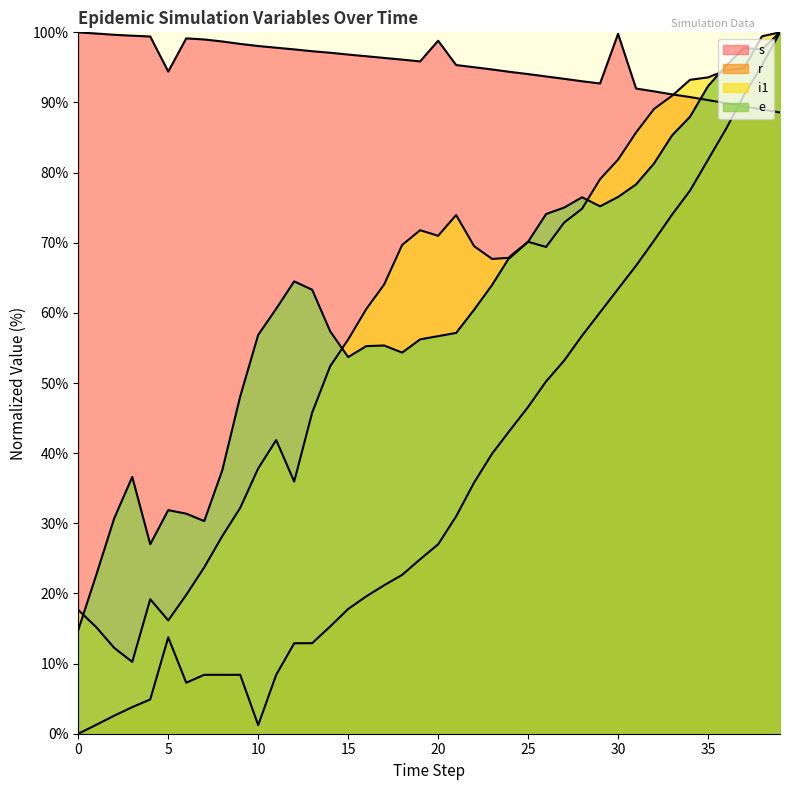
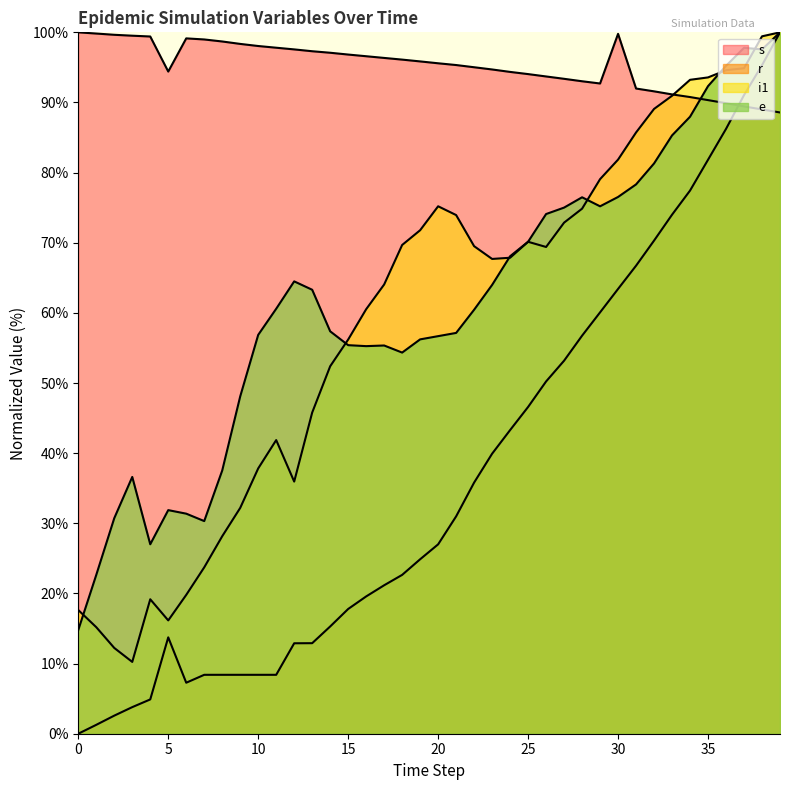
r, 10: 1% -> 8%
e, 15: 54% -> 55%
s, 20: 99% -> 96%
i1, 20: 71% -> 75%
